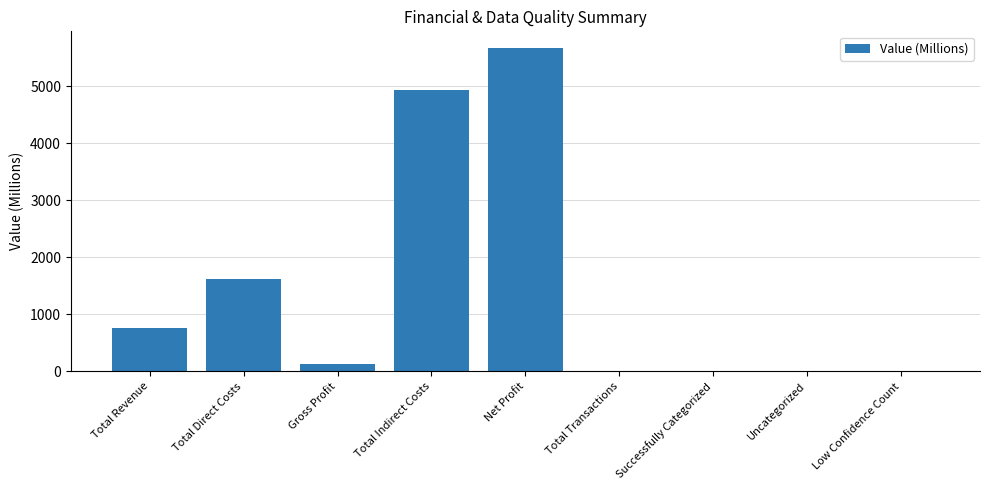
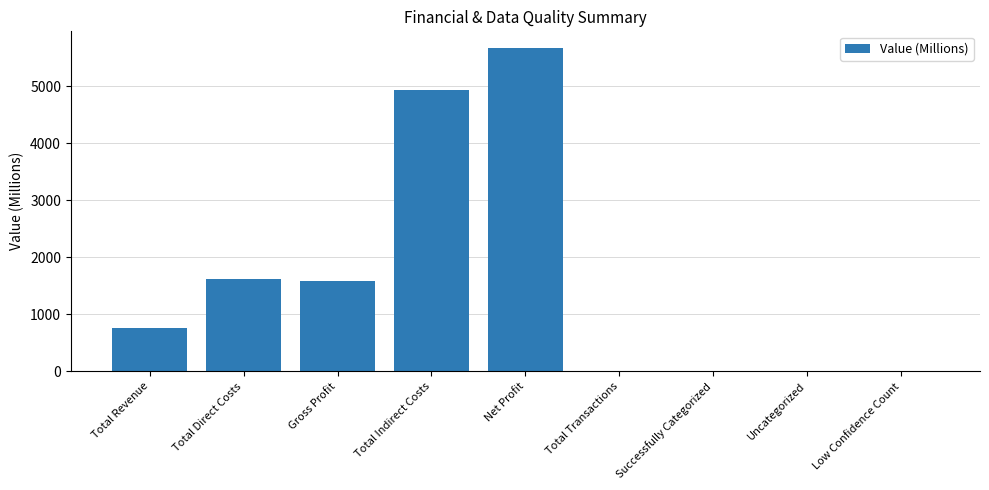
Gross Profit: 100 -> 1600
